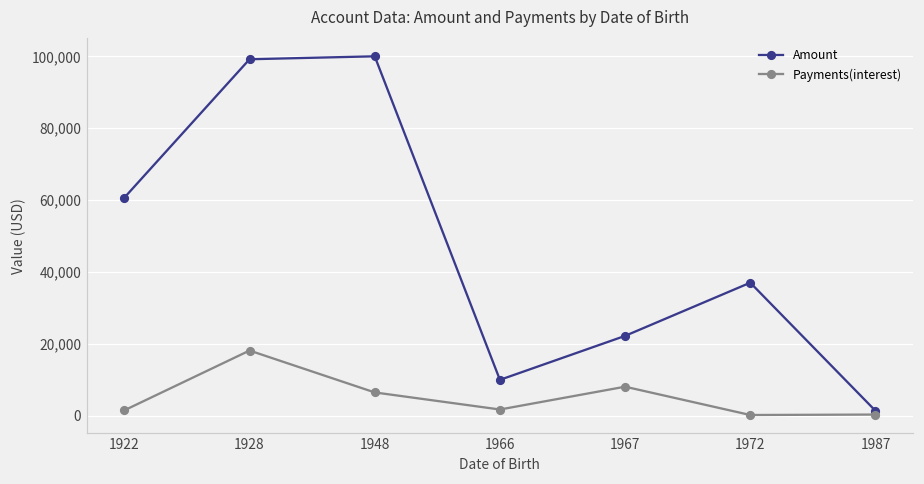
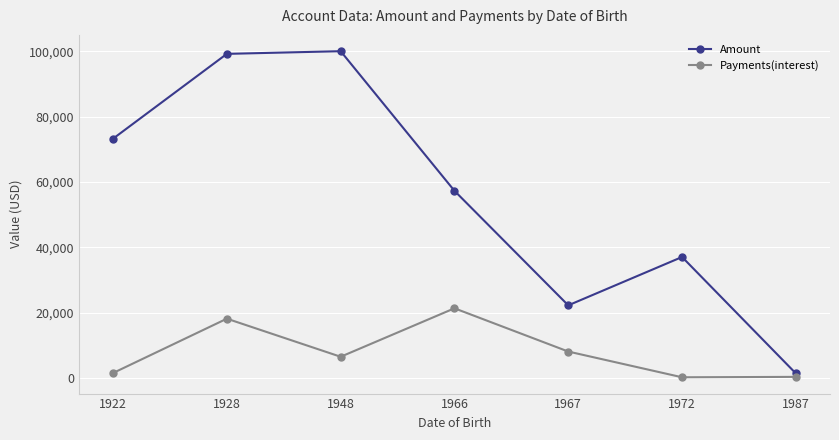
Amount, 1922: 61,000 -> 73,000
Amount, 1966: 10,000 -> 57,000
Payments(interest), 1966: 2,000 -> 21,000
